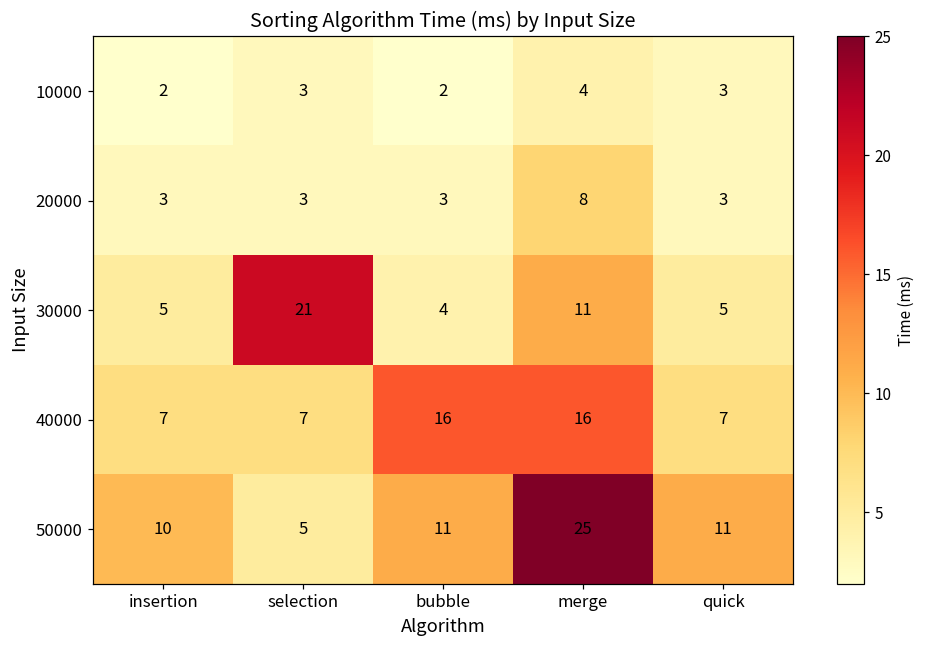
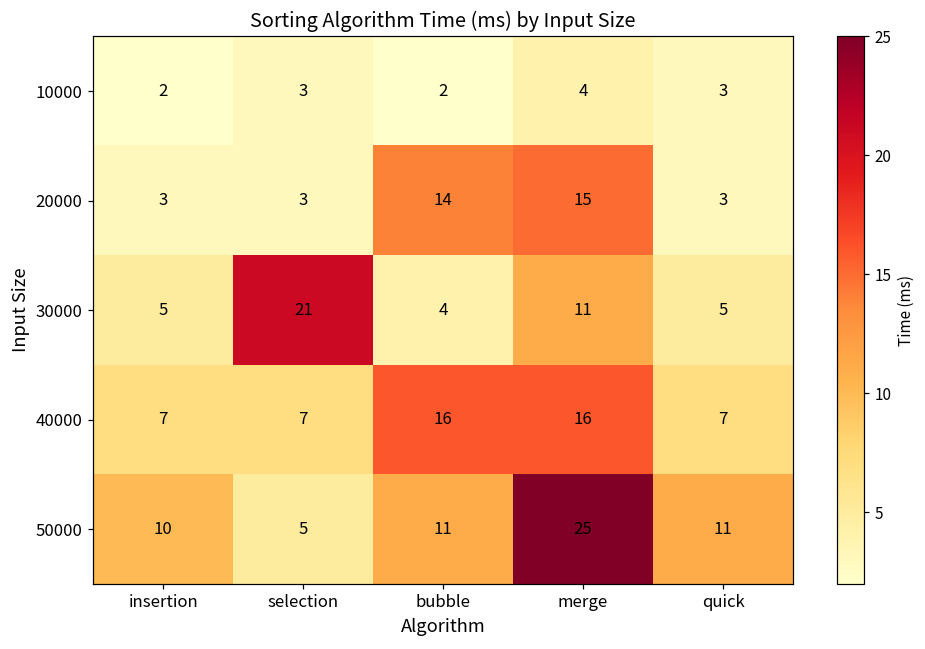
20000, bubble: 3 -> 14
20000, merge: 8 -> 15
